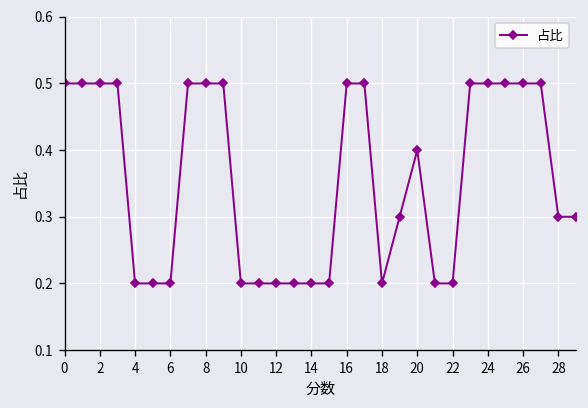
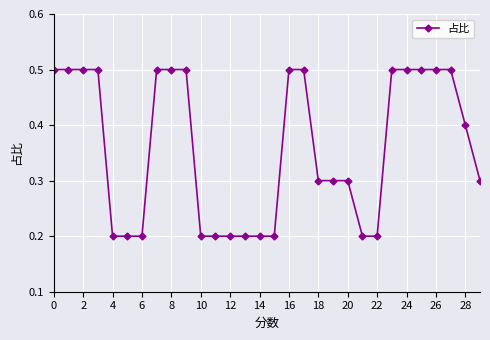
18: 0.2 -> 0.3
20: 0.4 -> 0.3
28: 0.3 -> 0.4
